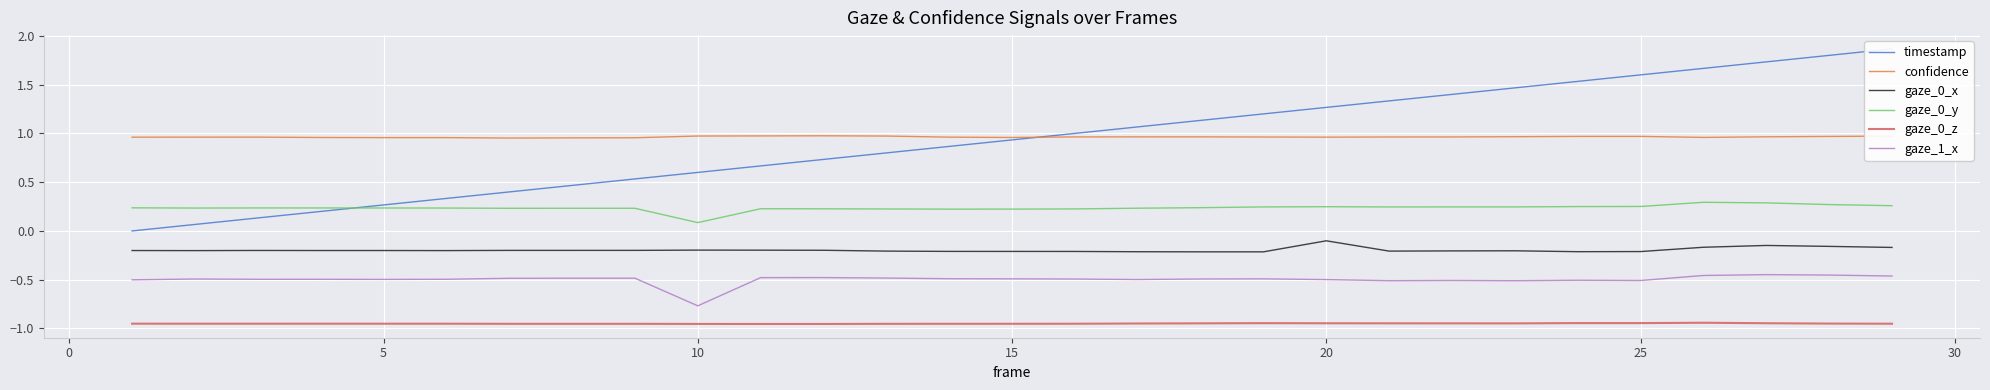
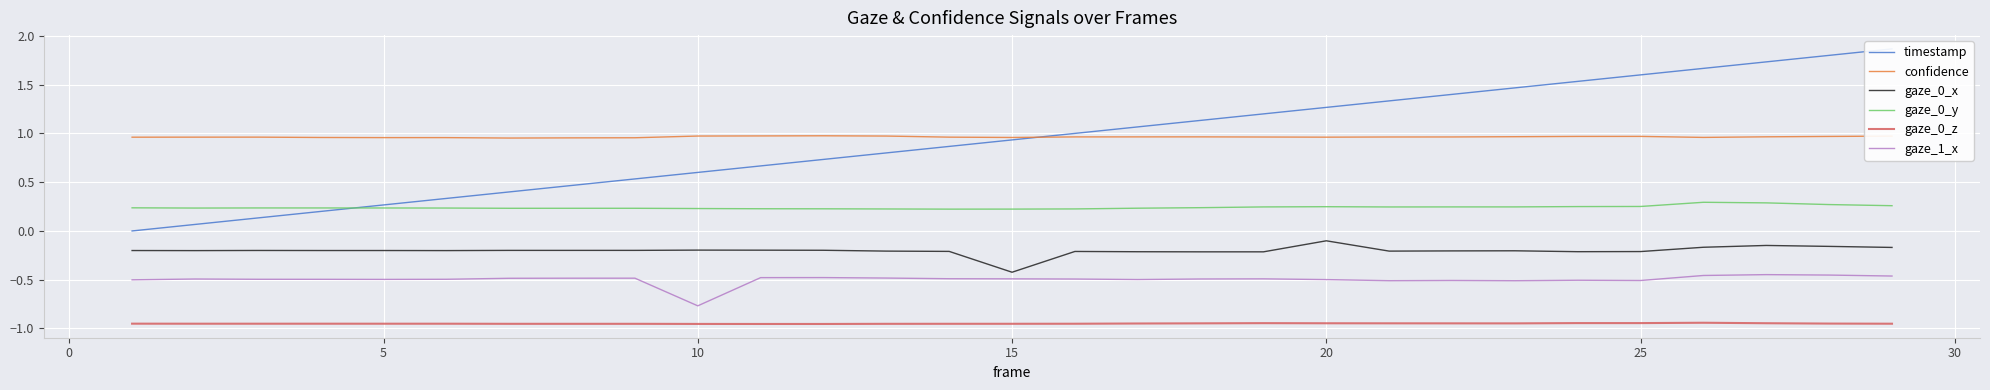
gaze_0_y, 10: 0.1 -> 0.2
gaze_0_x, 15: -0.2 -> -0.4
